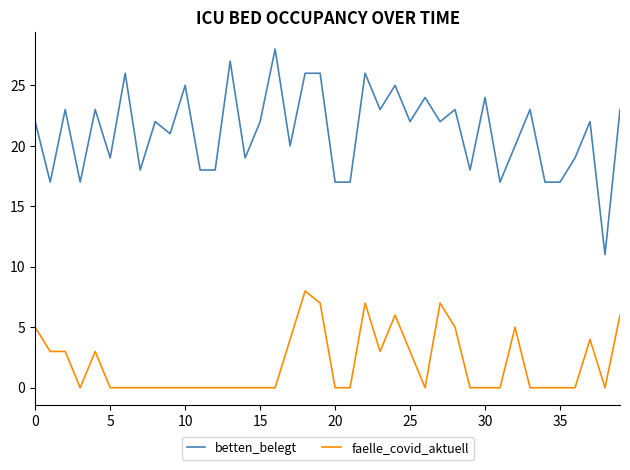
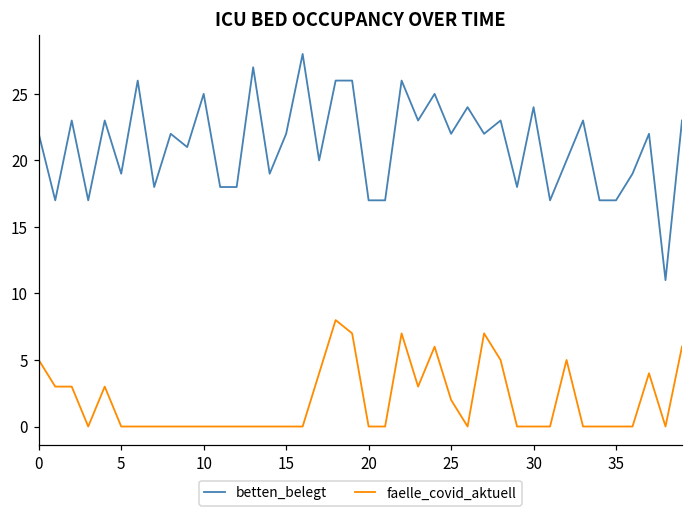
faelle_covid_aktuell, 25: 3 -> 2
